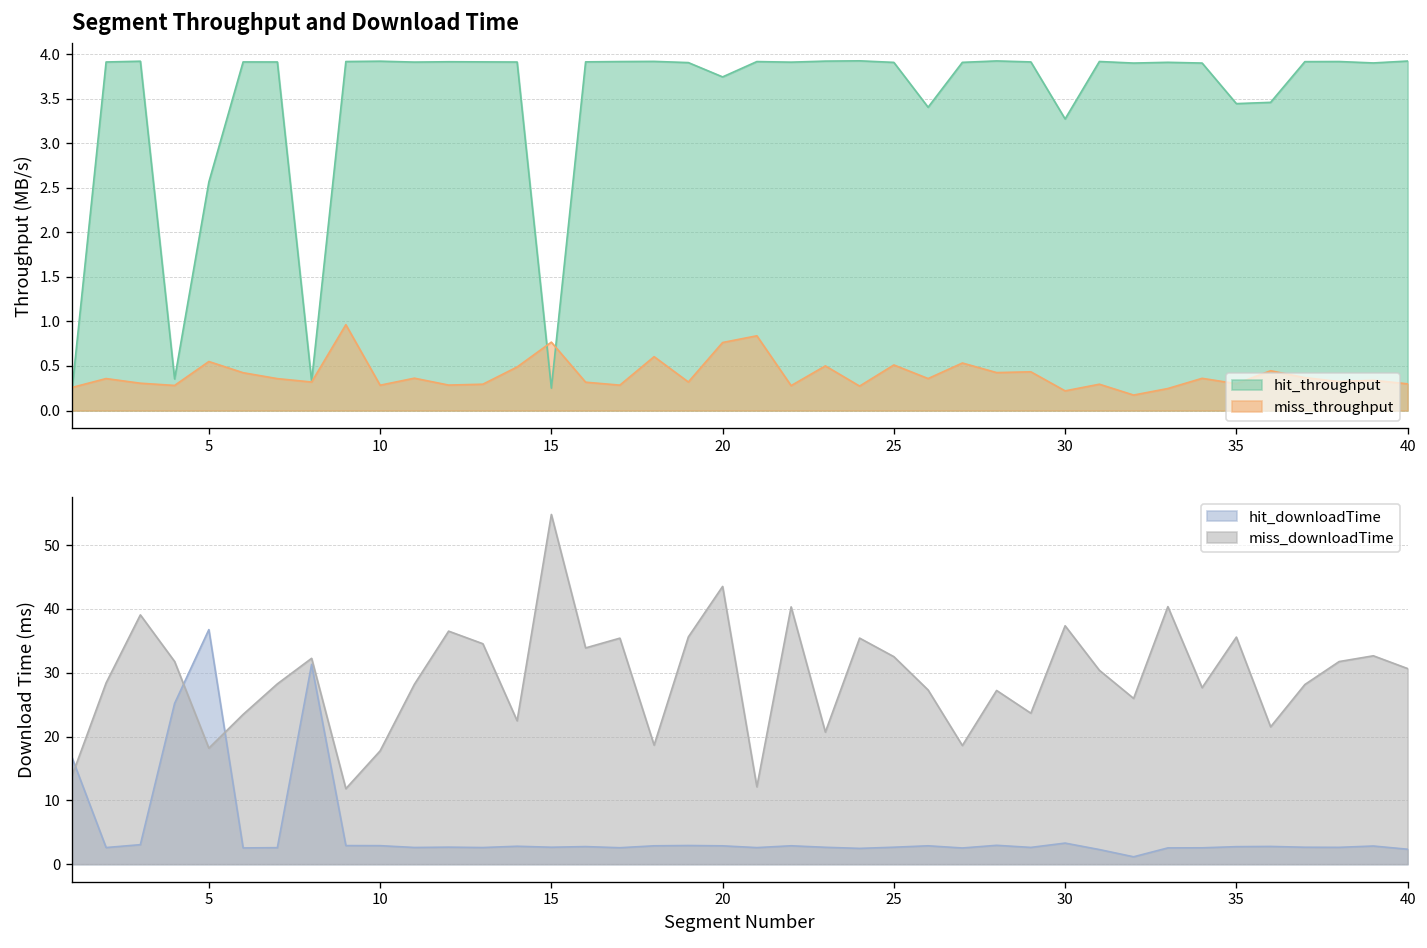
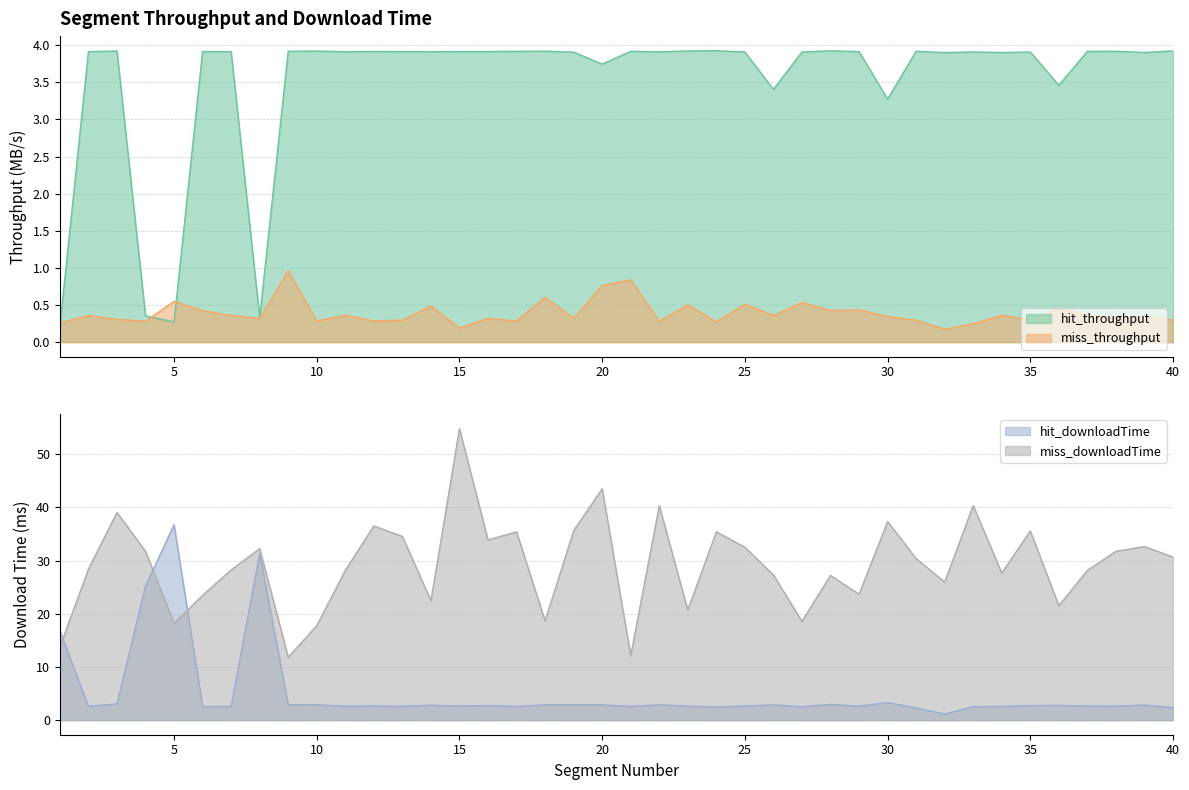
Segment Throughput and Download Time, hit_throughput, 5: 2.6 -> 0.3
Segment Throughput and Download Time, hit_throughput, 15: 0.3 -> 3.9
Segment Throughput and Download Time, miss_throughput, 15: 0.8 -> 0.2
Segment Throughput and Download Time, miss_throughput, 30: 0.2 -> 0.3
Segment Throughput and Download Time, hit_throughput, 35: 3.4 -> 3.9
